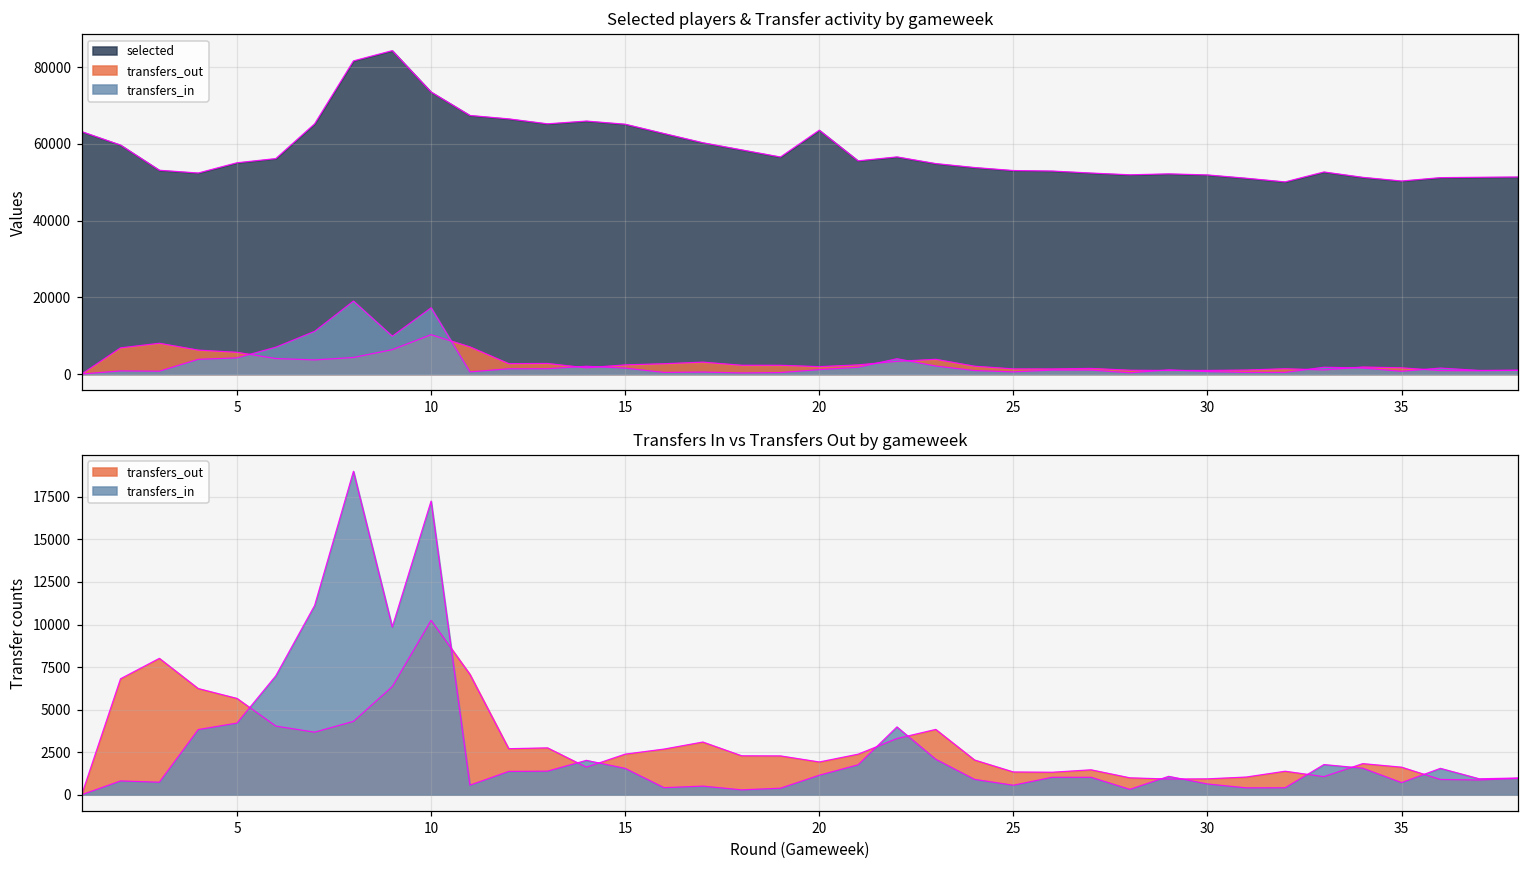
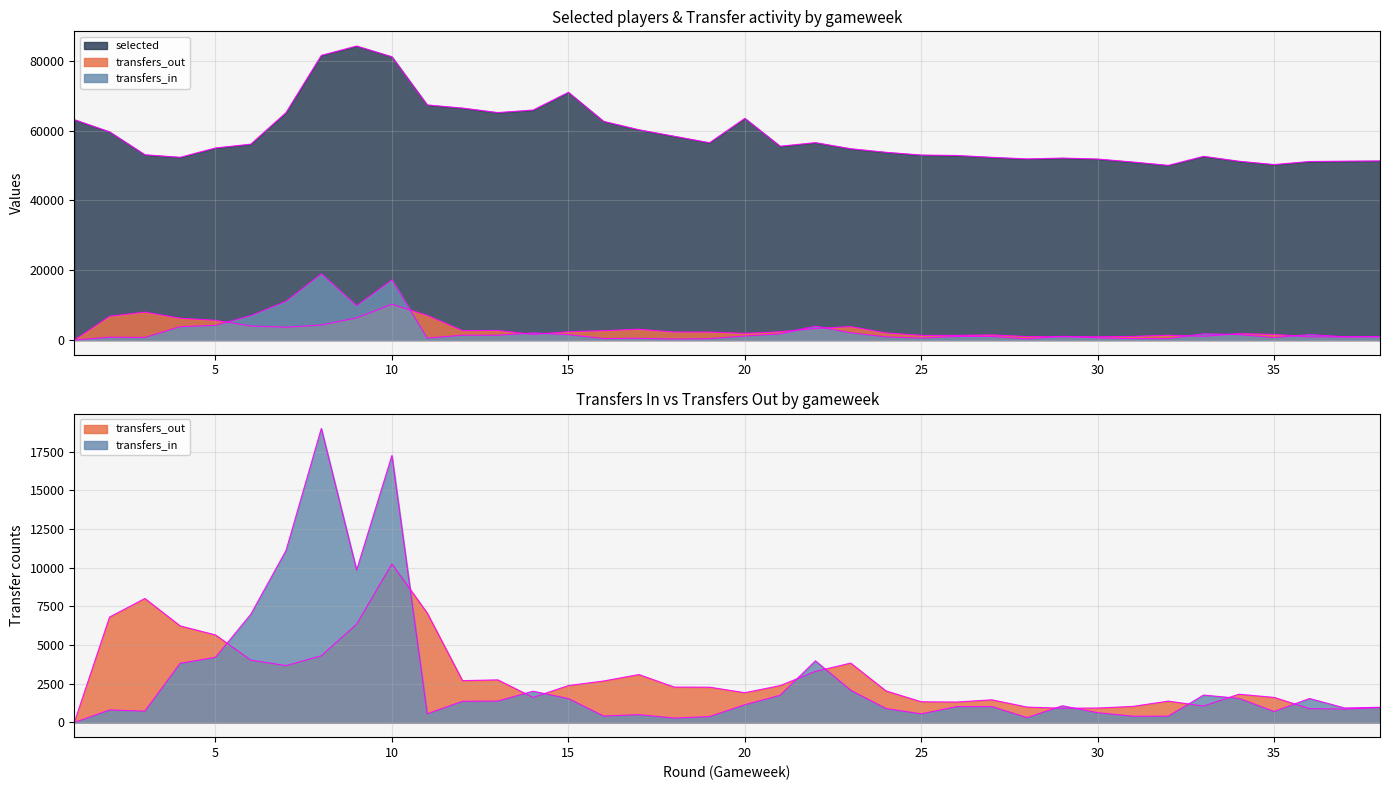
Selected players & Transfer activity by gameweek, selected, 10: 73000 -> 81000
Selected players & Transfer activity by gameweek, selected, 15: 65000 -> 71000
